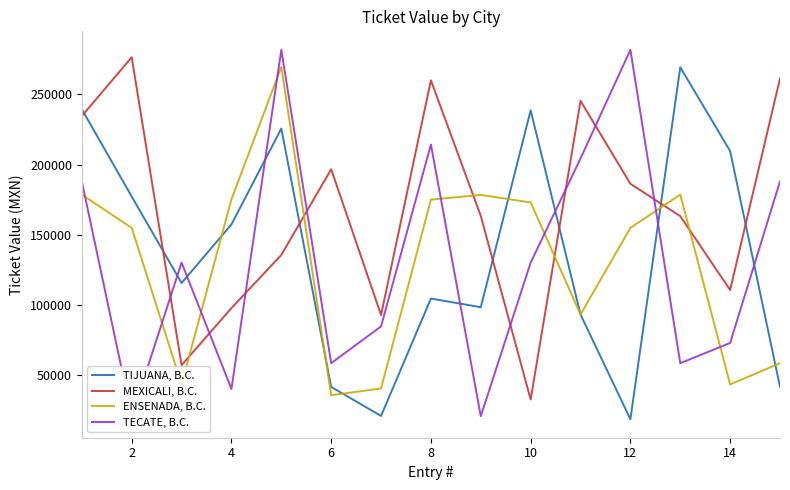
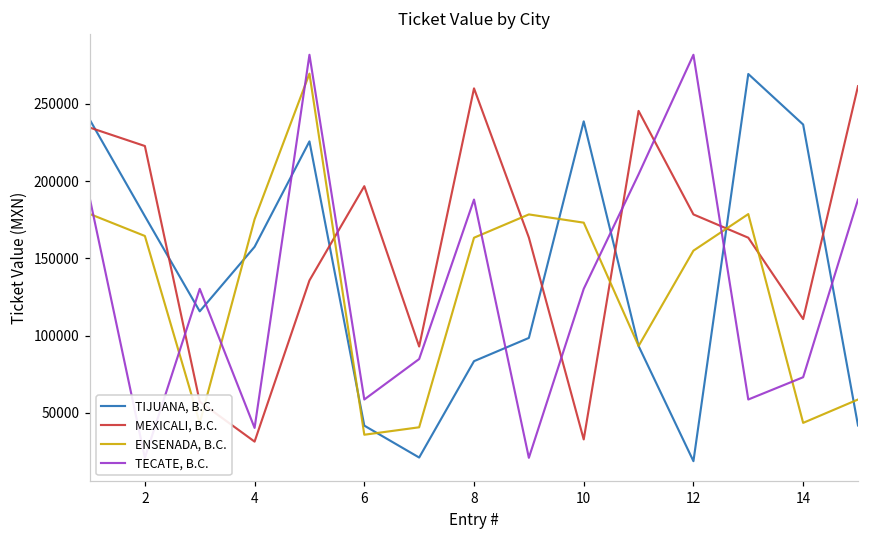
MEXICALI, B.C., 2: 277000 -> 223000
ENSENADA, B.C., 2: 155000 -> 165000
MEXICALI, B.C., 4: 98000 -> 31000
TIJUANA, B.C., 8: 105000 -> 83000
ENSENADA, B.C., 8: 175000 -> 163000
TECATE, B.C., 8: 214000 -> 188000
MEXICALI, B.C., 12: 186000 -> 178000
TIJUANA, B.C., 14: 210000 -> 237000
